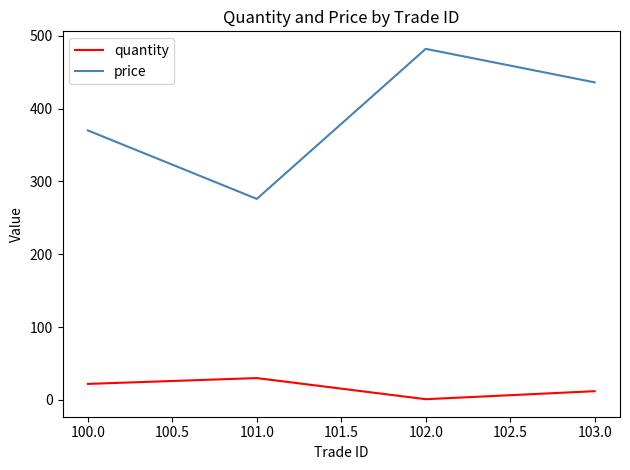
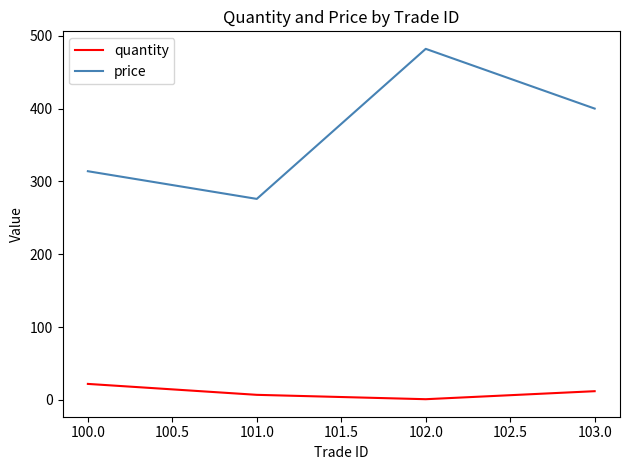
price, 100.0: 370 -> 310
quantity, 101.0: 30 -> 10
price, 103.0: 440 -> 400
